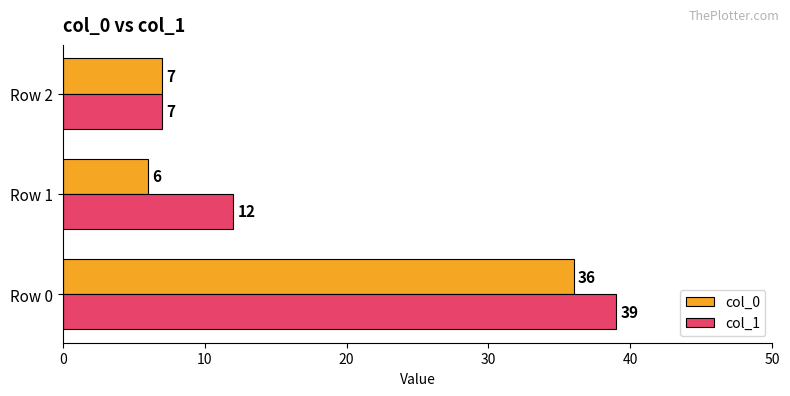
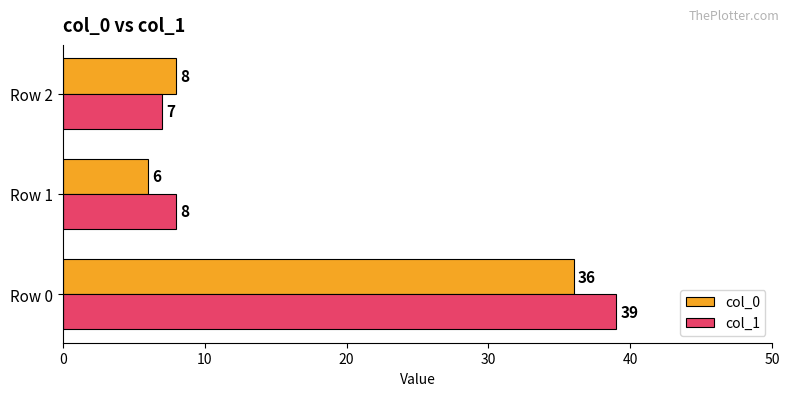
col_0, Row 2: 7 -> 8
col_1, Row 1: 12 -> 8
